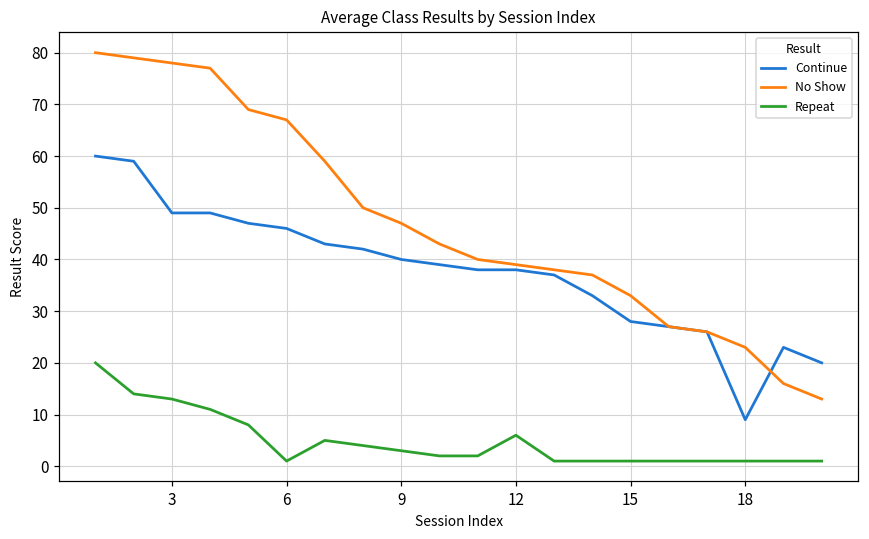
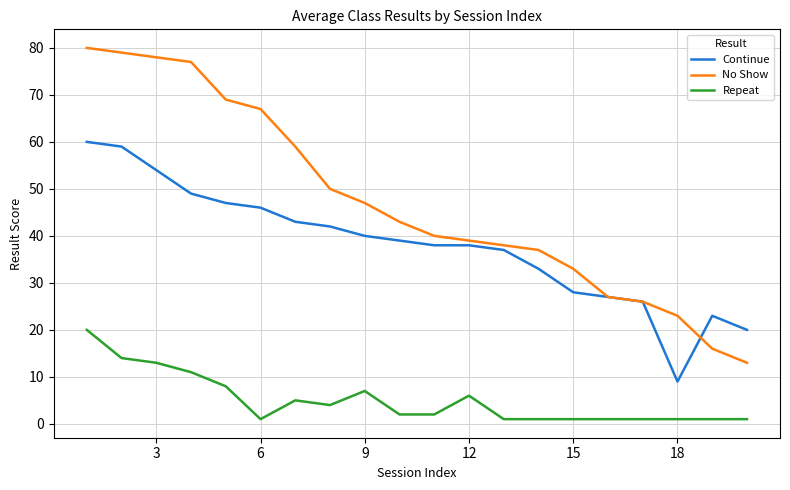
Continue, 3: 49 -> 54
Repeat, 9: 3 -> 7
